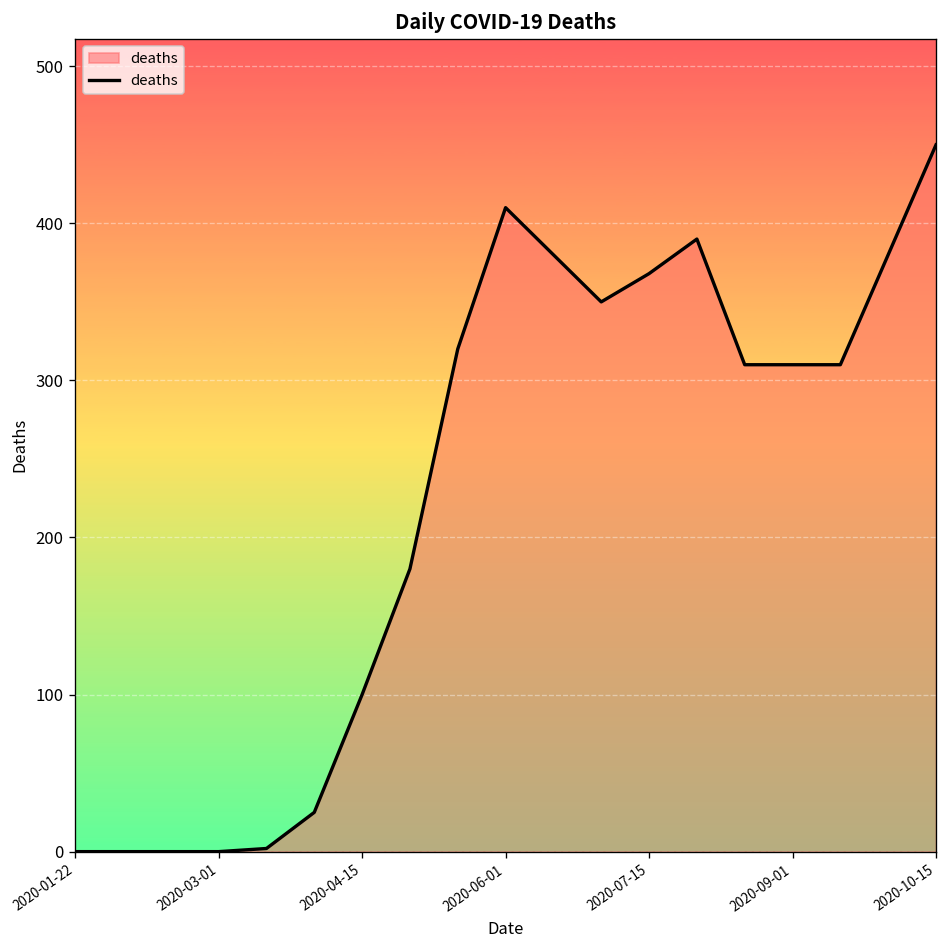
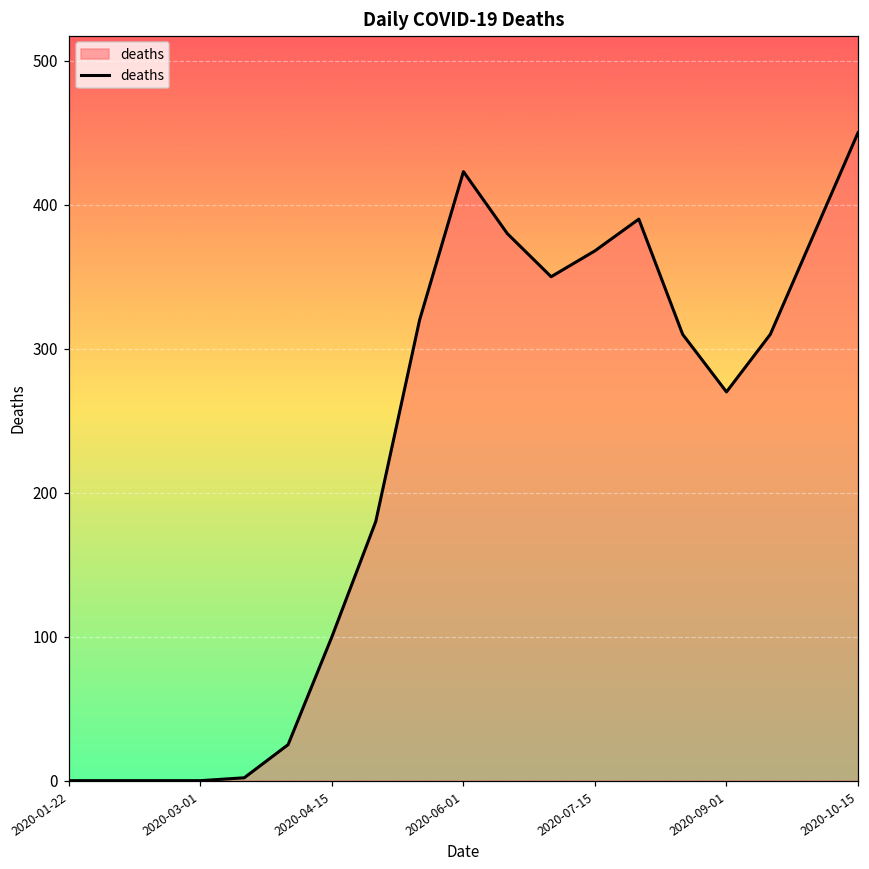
2020-06-01: 410 -> 423
2020-09-01: 310 -> 270
